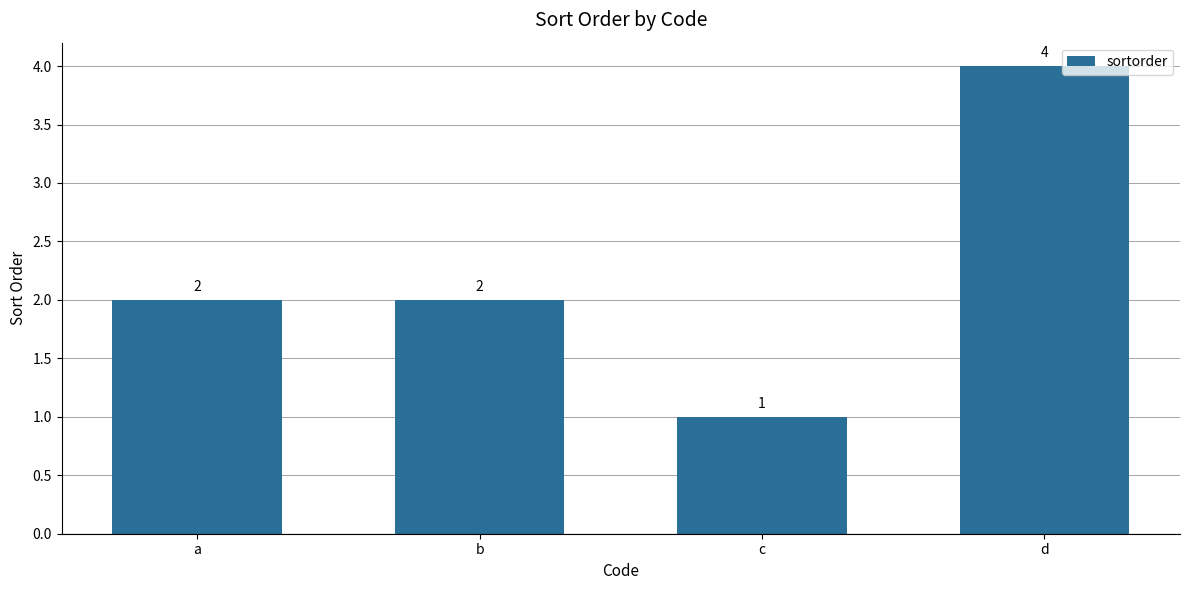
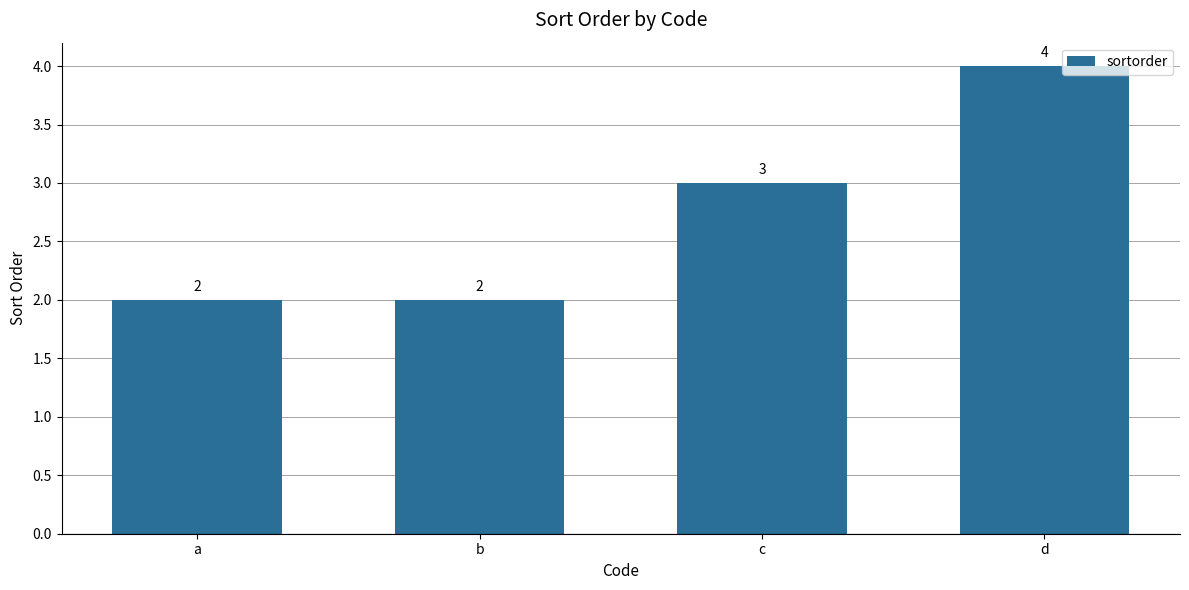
c: 1 -> 3
